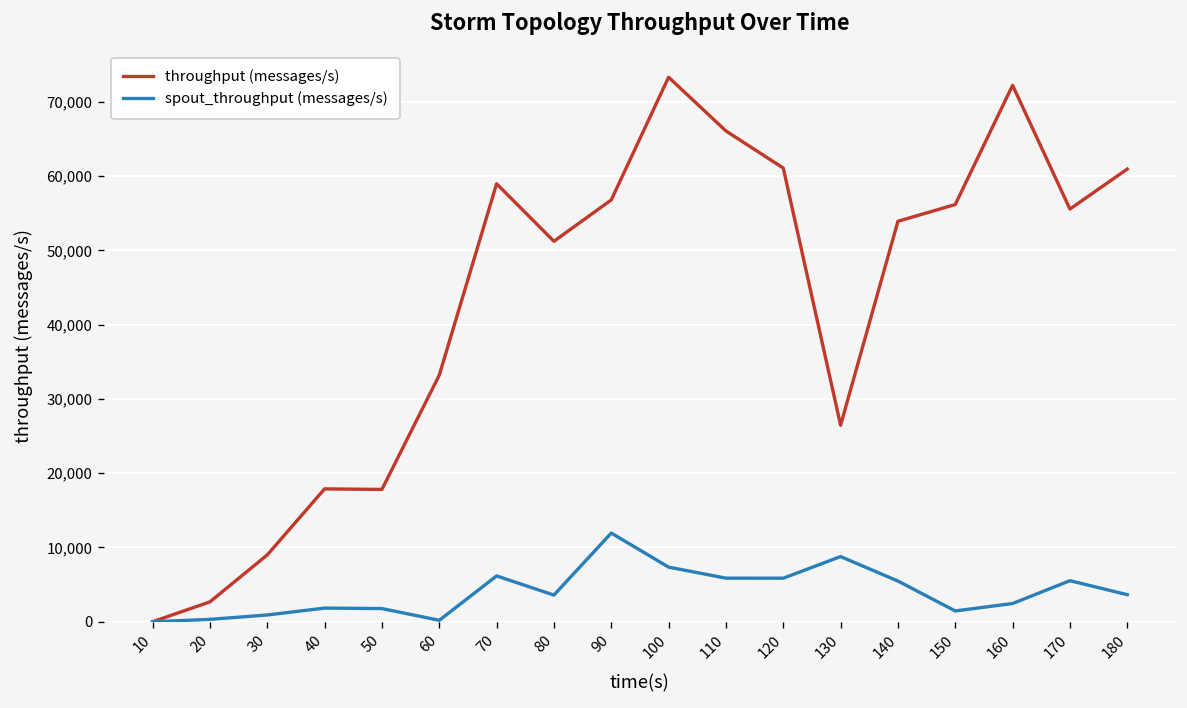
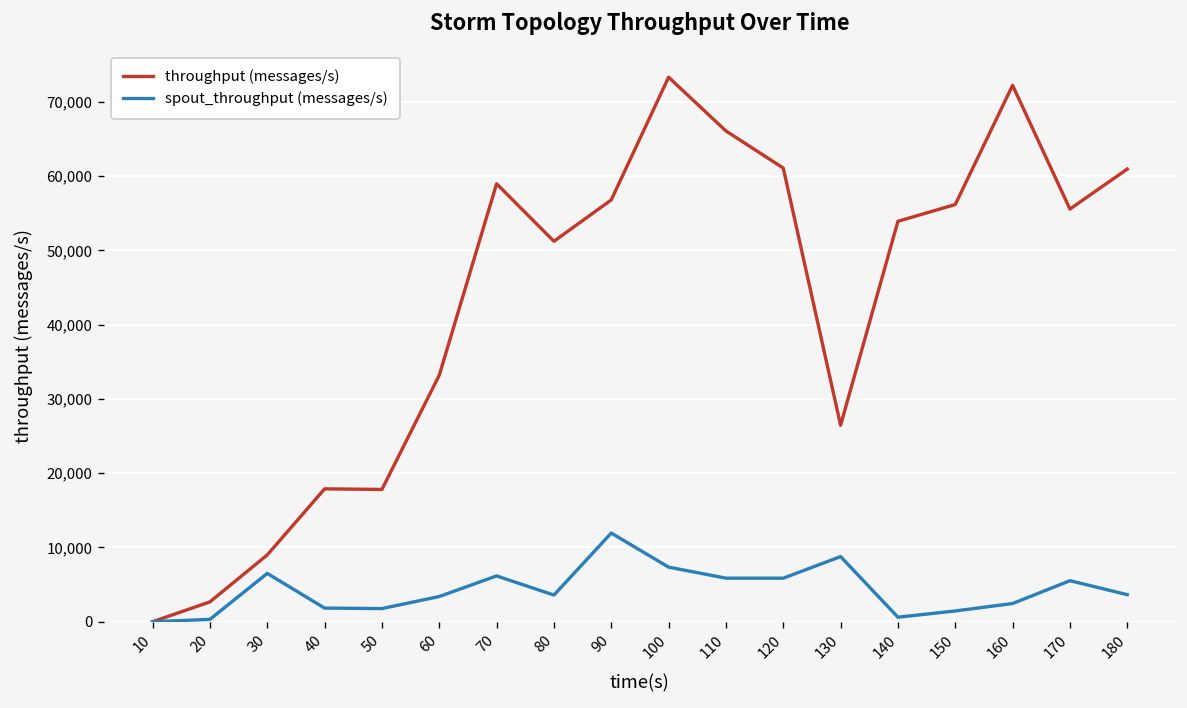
spout_throughput (messages/s), 30: 1,000 -> 7,000
spout_throughput (messages/s), 60: 0 -> 3,000
spout_throughput (messages/s), 140: 5,000 -> 1,000
